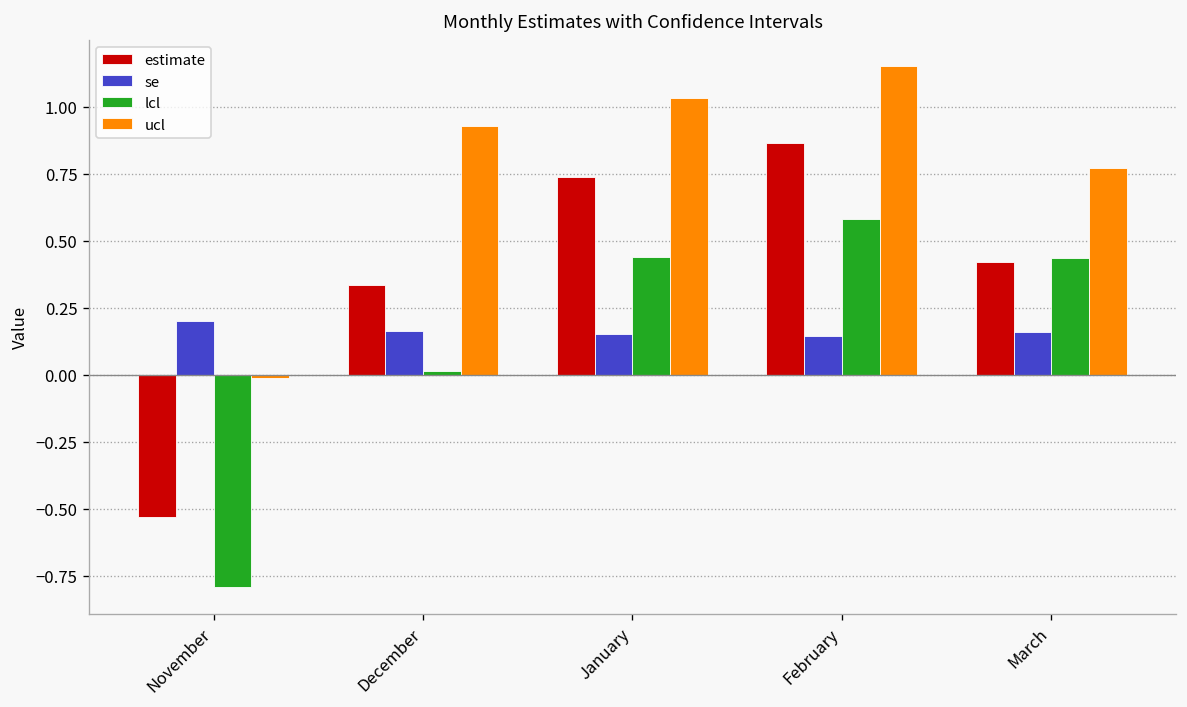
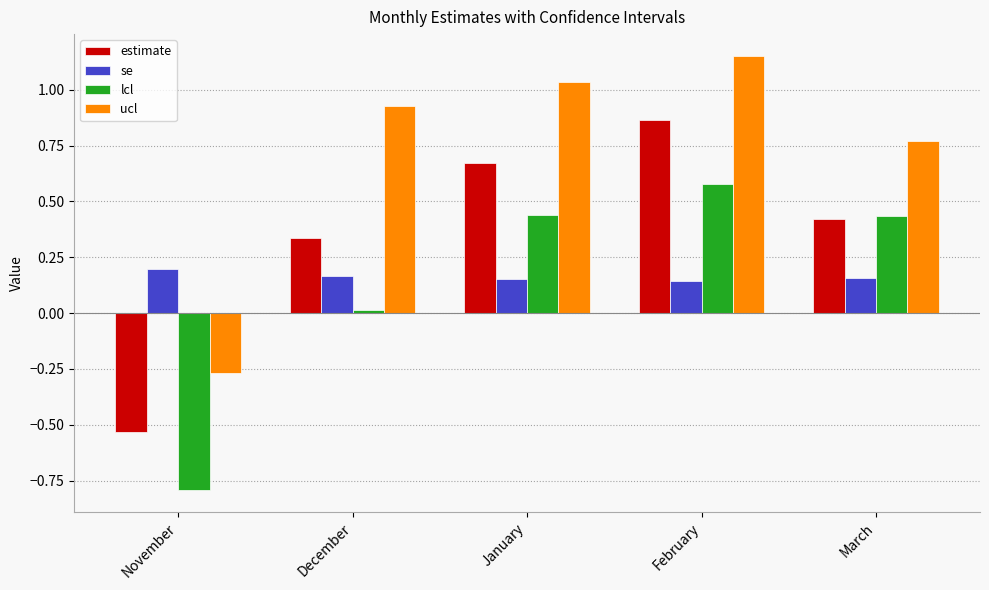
ucl, November: -0.01 -> -0.27
estimate, January: 0.74 -> 0.67
